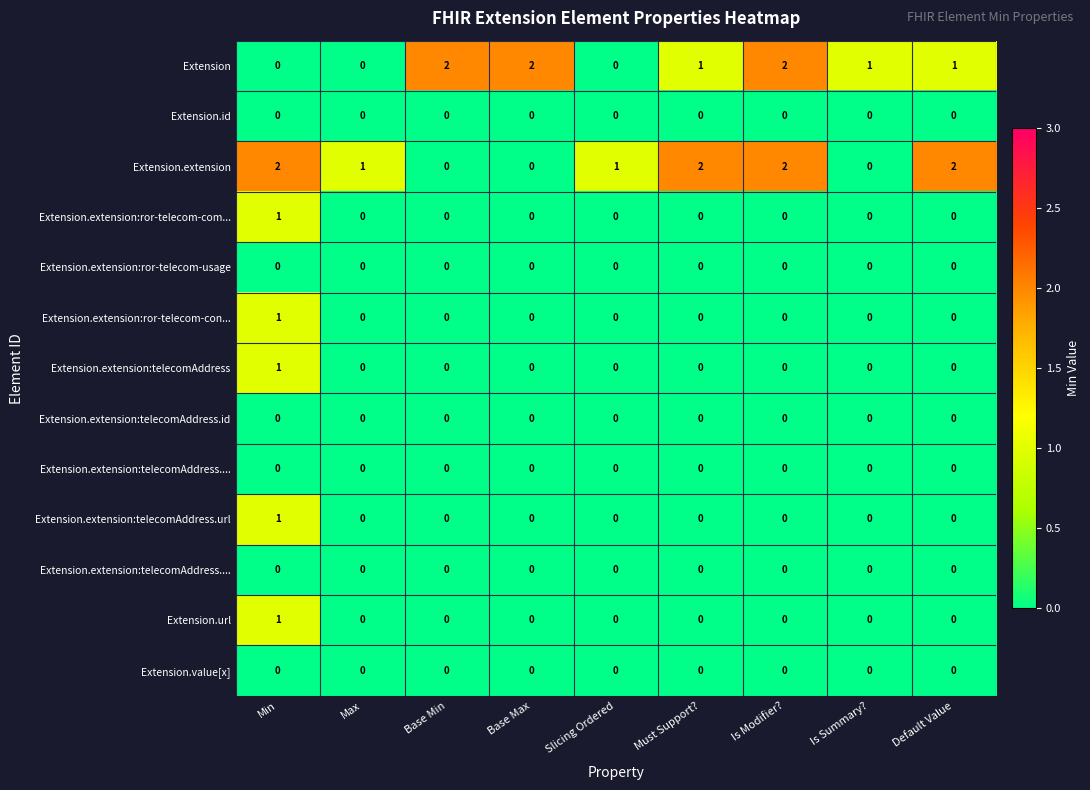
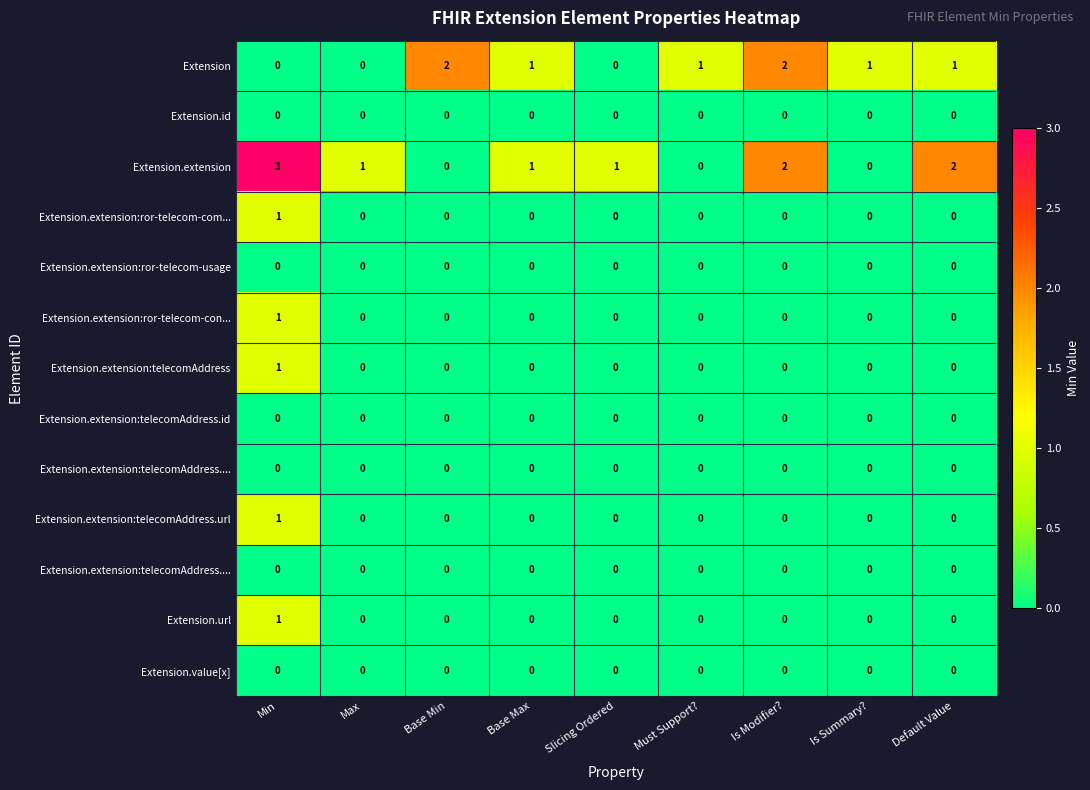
Extension, Base Max: 2 -> 1
Extension.extension, Min: 2 -> 3
Extension.extension, Base Max: 0 -> 1
Extension.extension, Must Support?: 2 -> 0
